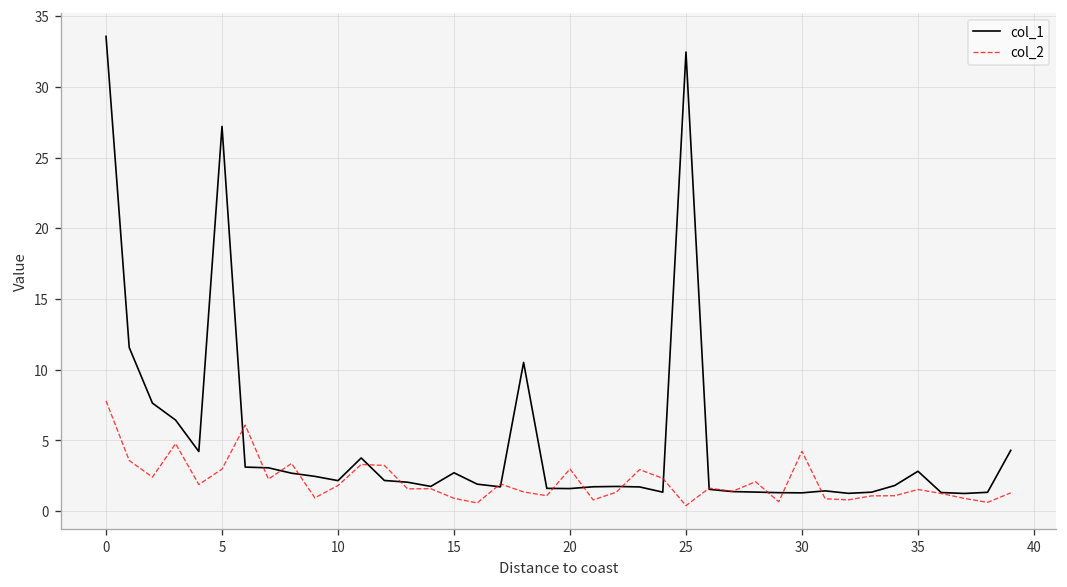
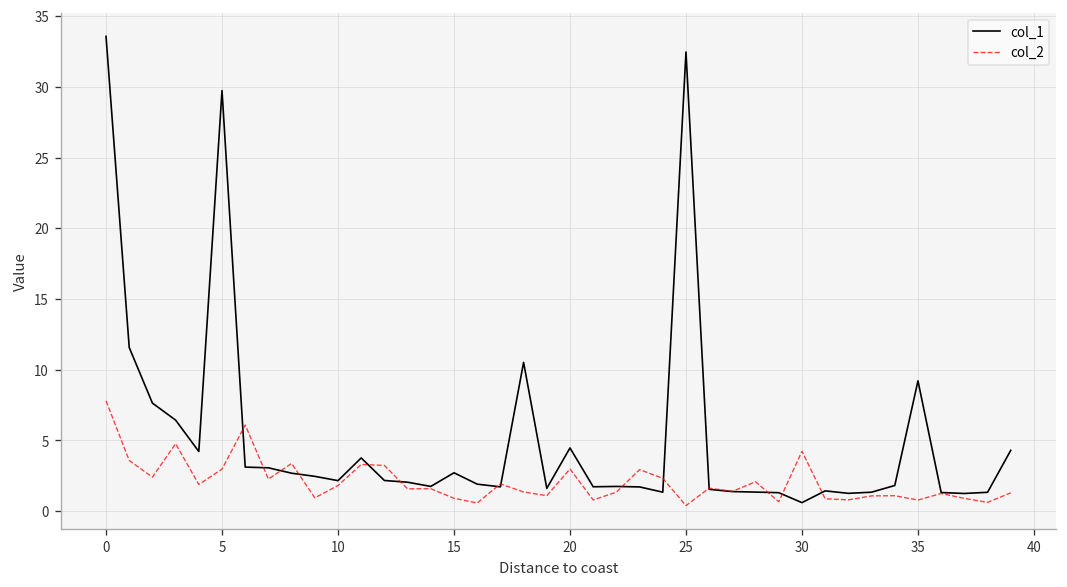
col_1, 5: 27.2 -> 29.7
col_1, 20: 1.6 -> 4.5
col_1, 30: 1.3 -> 0.6
col_1, 35: 2.8 -> 9.2
col_2, 35: 1.5 -> 0.8
